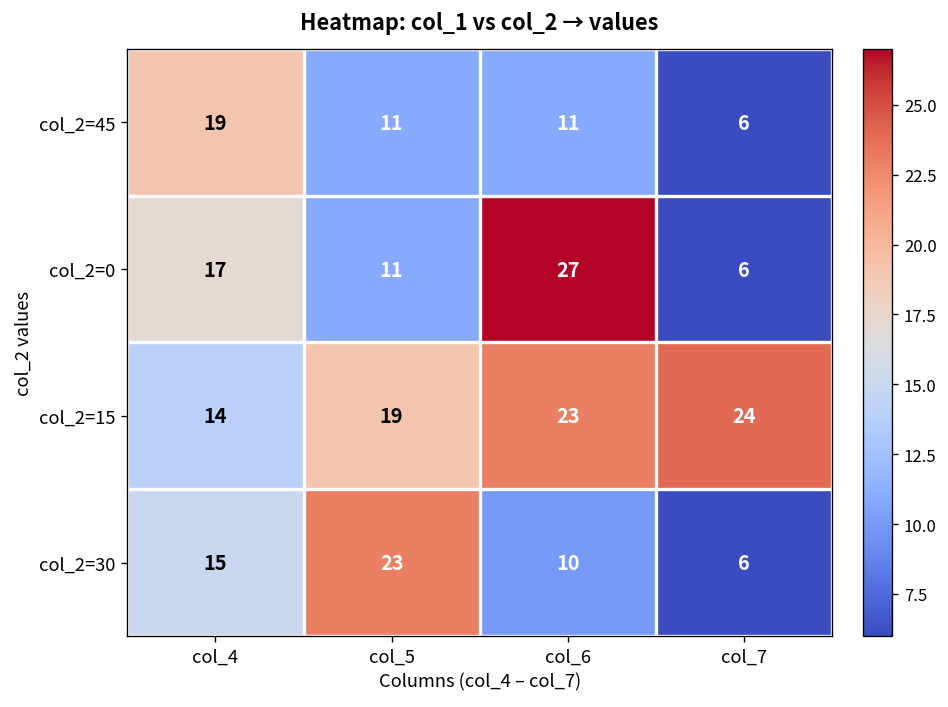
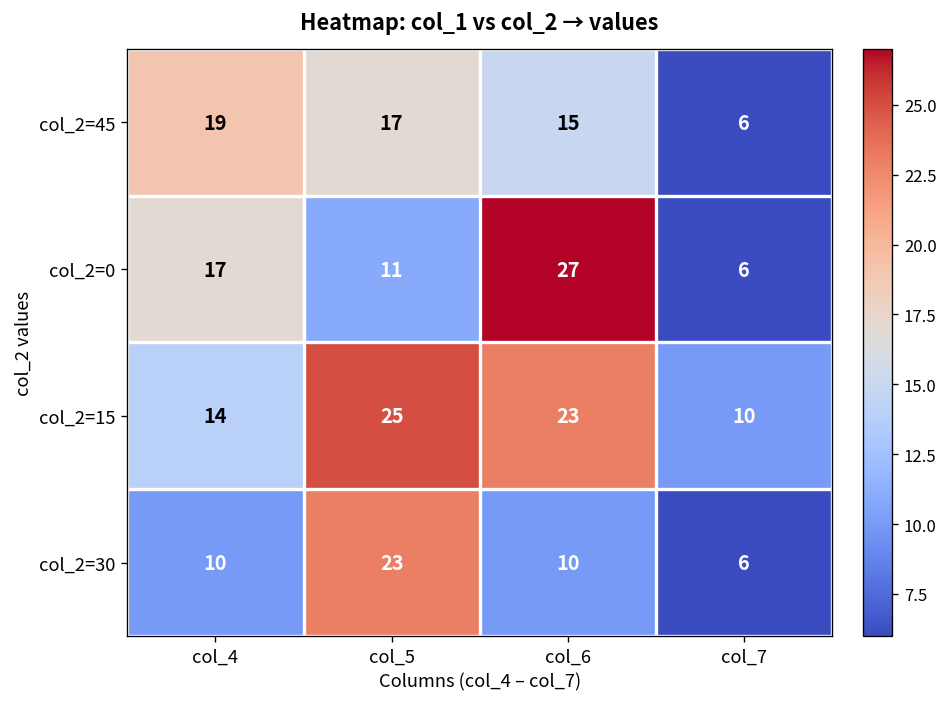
col_2=45, col_5: 11 -> 17
col_2=45, col_6: 11 -> 15
col_2=15, col_5: 19 -> 25
col_2=15, col_7: 24 -> 10
col_2=30, col_4: 15 -> 10
